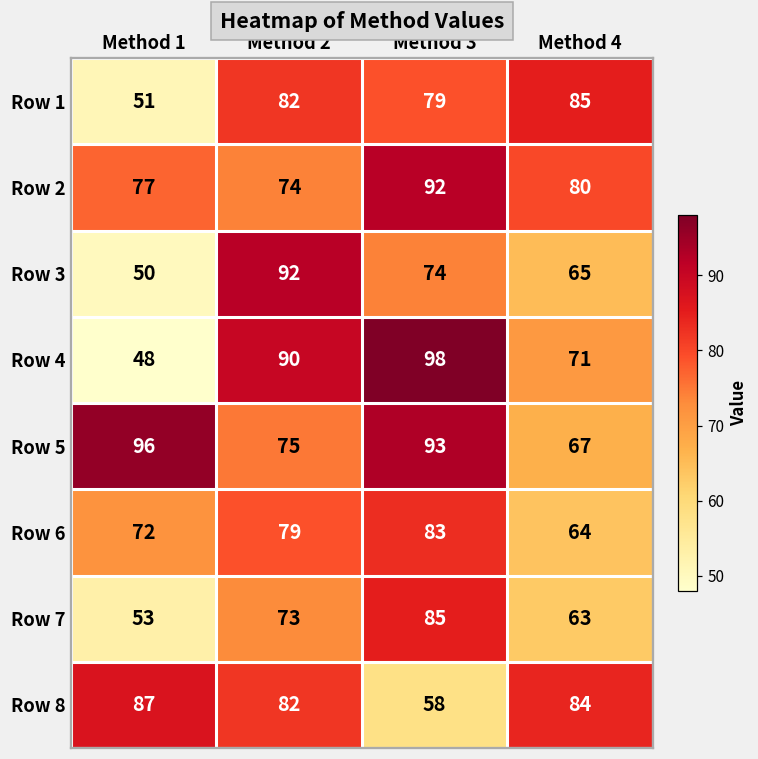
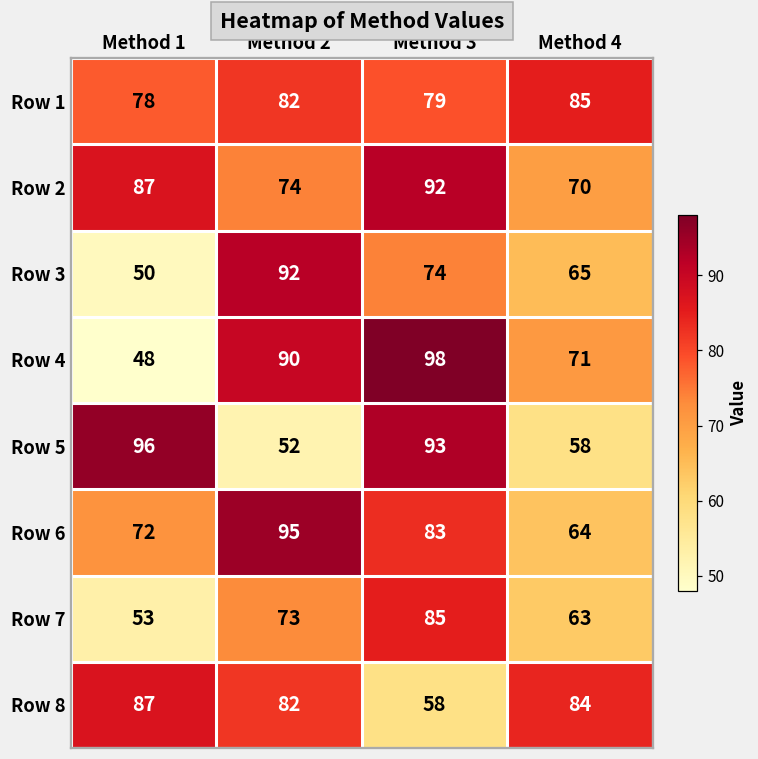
Row 1, Method 1: 51 -> 78
Row 2, Method 1: 77 -> 87
Row 2, Method 4: 80 -> 70
Row 5, Method 2: 75 -> 52
Row 5, Method 4: 67 -> 58
Row 6, Method 2: 79 -> 95
